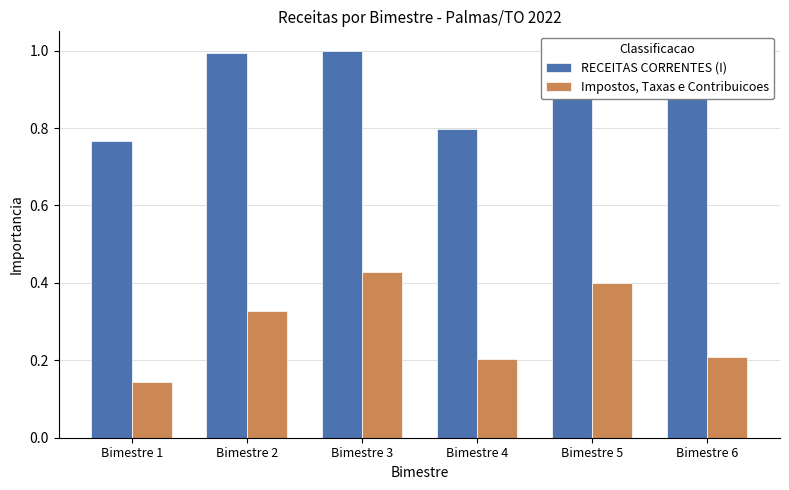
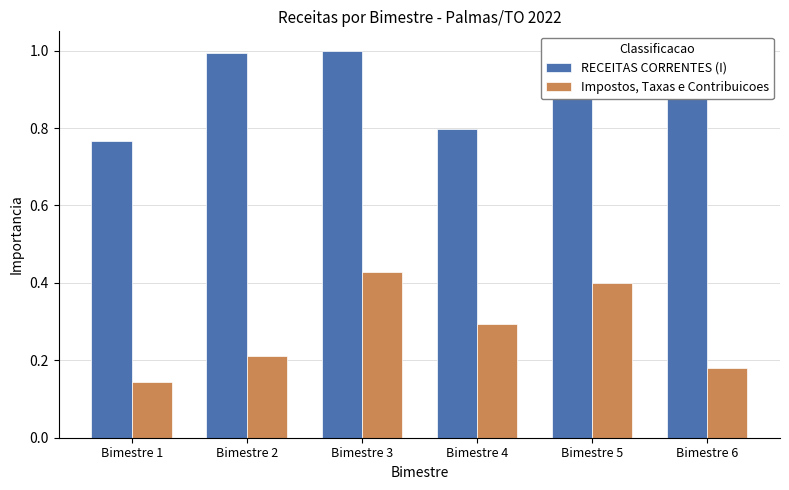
Impostos, Taxas e Contribuicoes, Bimestre 2: 0.33 -> 0.21
Impostos, Taxas e Contribuicoes, Bimestre 4: 0.20 -> 0.29
Impostos, Taxas e Contribuicoes, Bimestre 6: 0.21 -> 0.18
